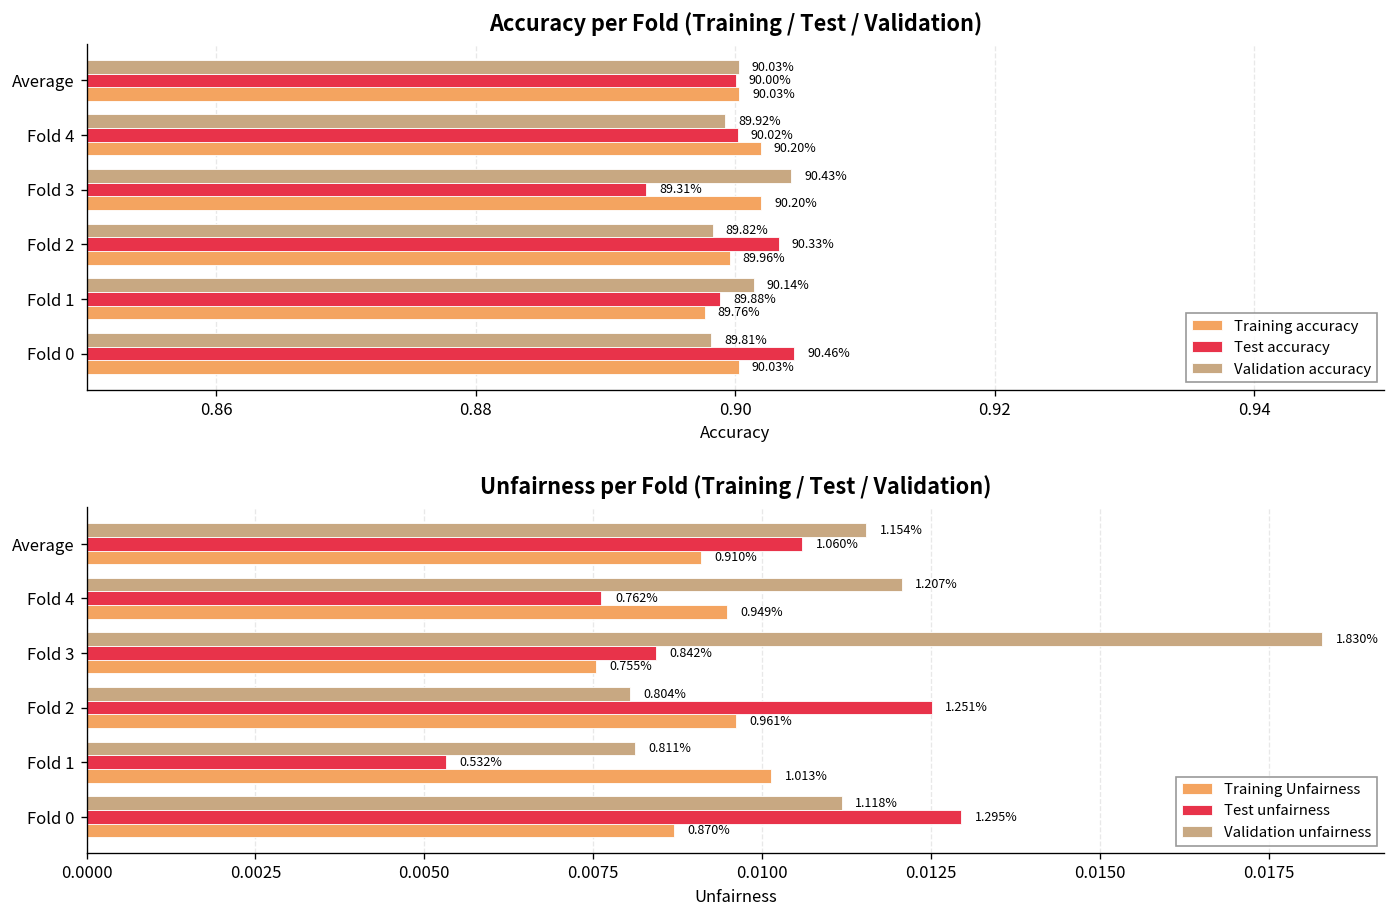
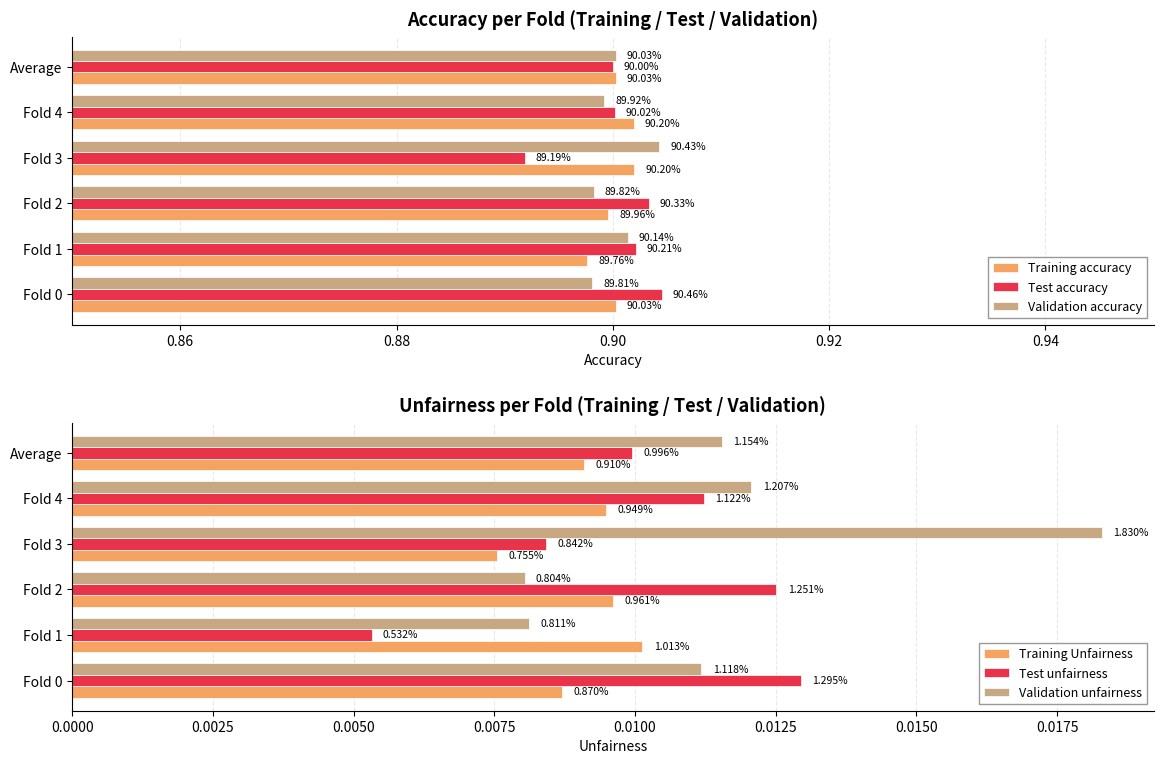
Accuracy per Fold (Training / Test / Validation), Test accuracy, Fold 3: 89.31% -> 89.19%
Accuracy per Fold (Training / Test / Validation), Test accuracy, Fold 1: 89.88% -> 90.21%
Unfairness per Fold (Training / Test / Validation), Test unfairness, Average: 1.060% -> 0.996%
Unfairness per Fold (Training / Test / Validation), Test unfairness, Fold 4: 0.762% -> 1.122%
